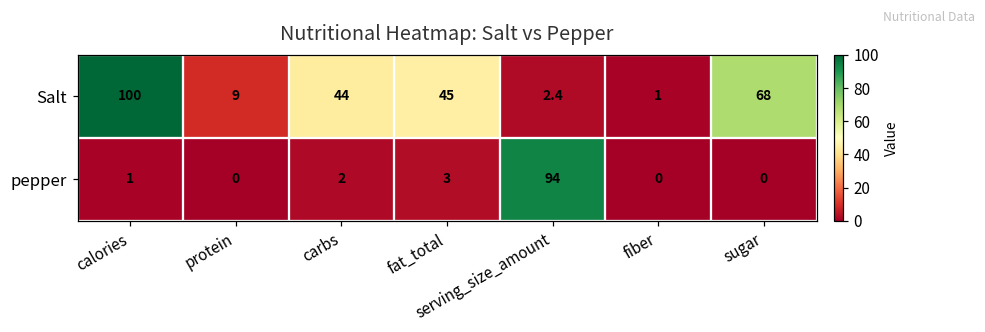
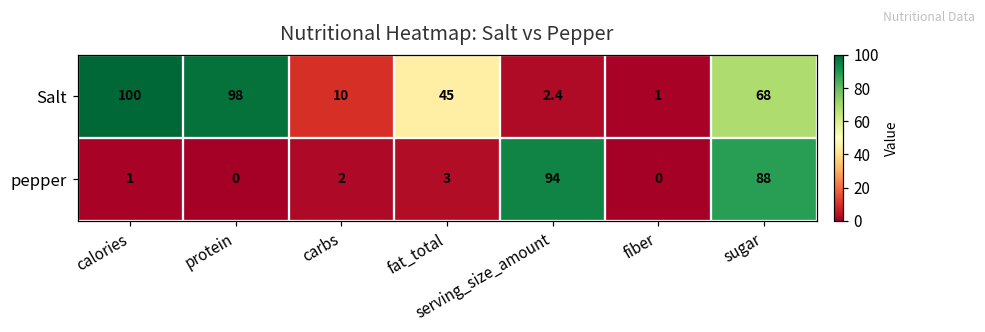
Salt, protein: 9 -> 98
Salt, carbs: 44 -> 10
pepper, sugar: 0 -> 88
